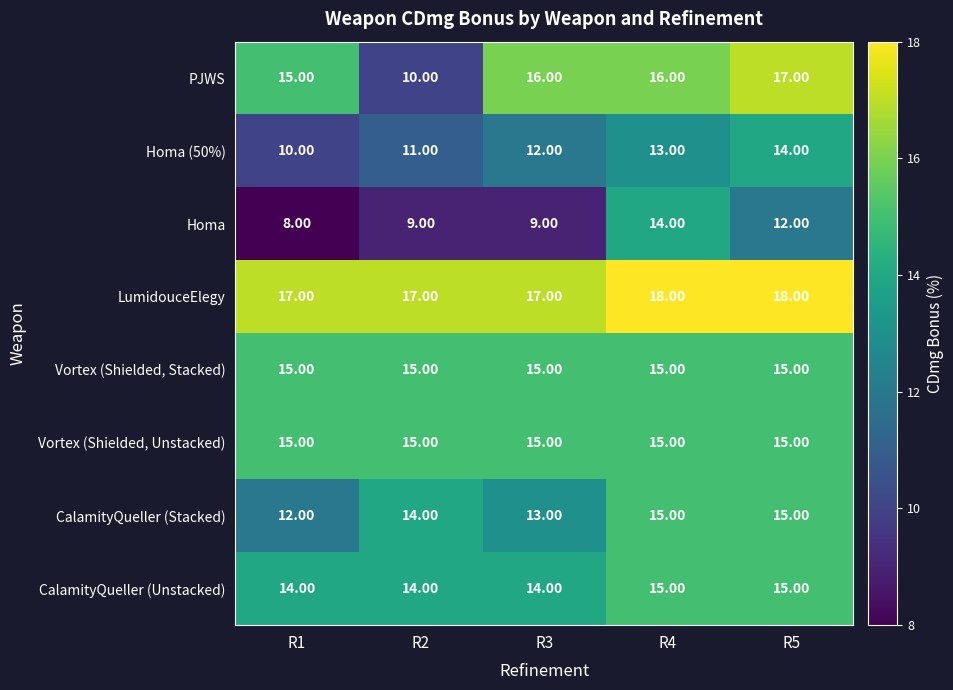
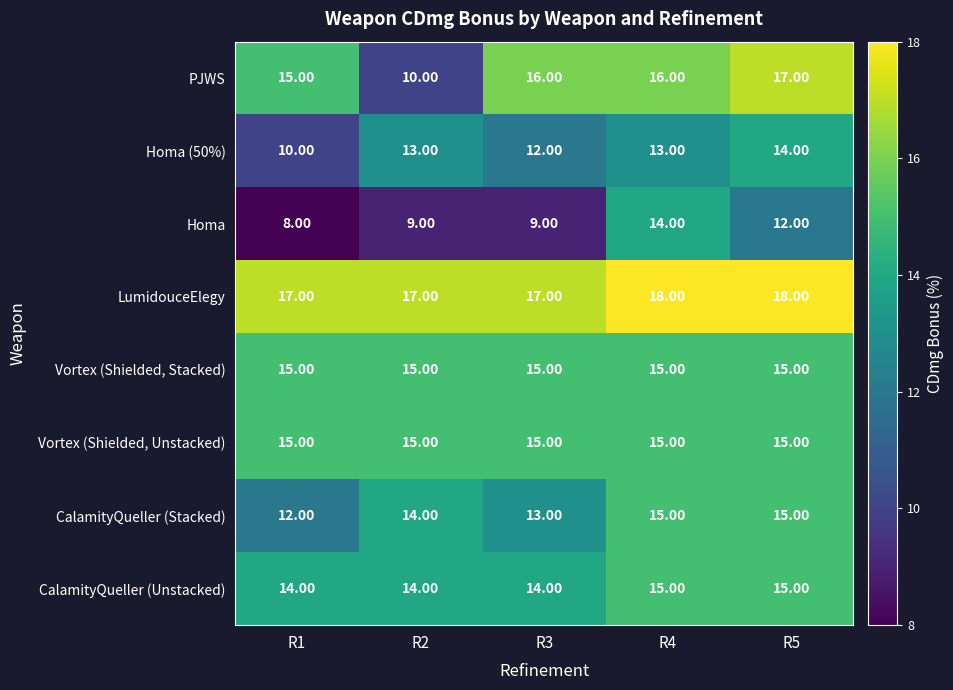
Homa (50%), R2: 11.00 -> 13.00
